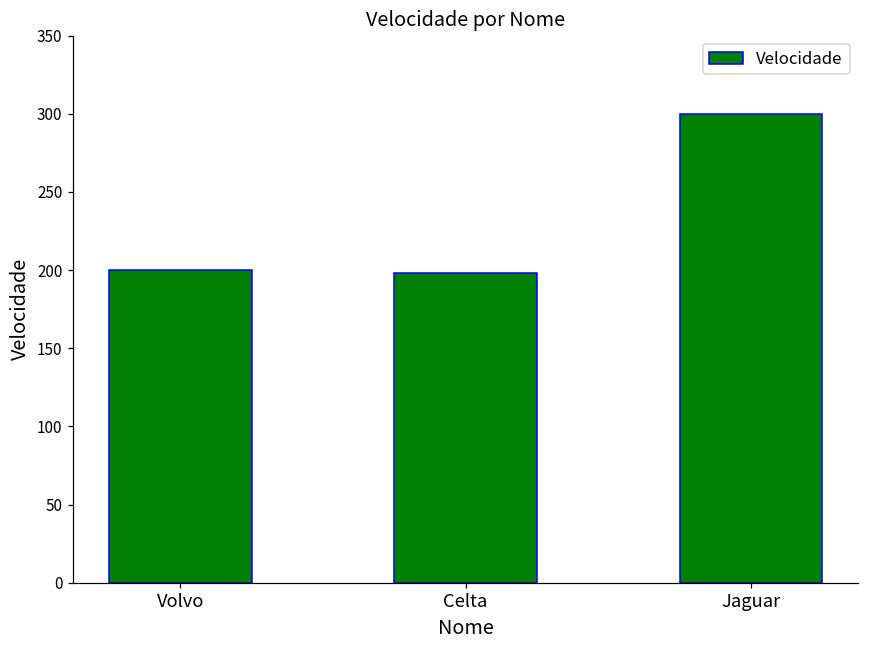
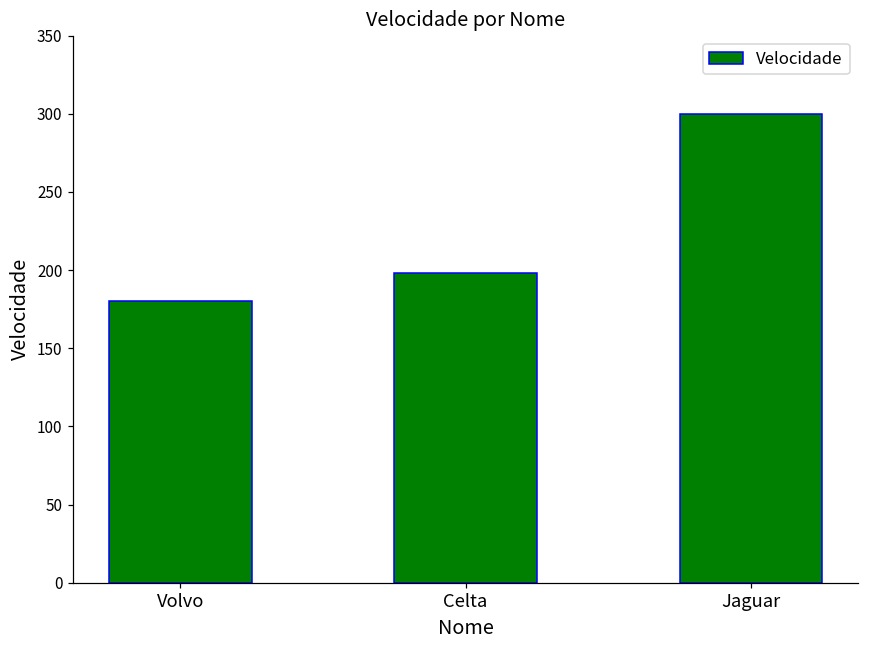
Volvo: 200 -> 180
